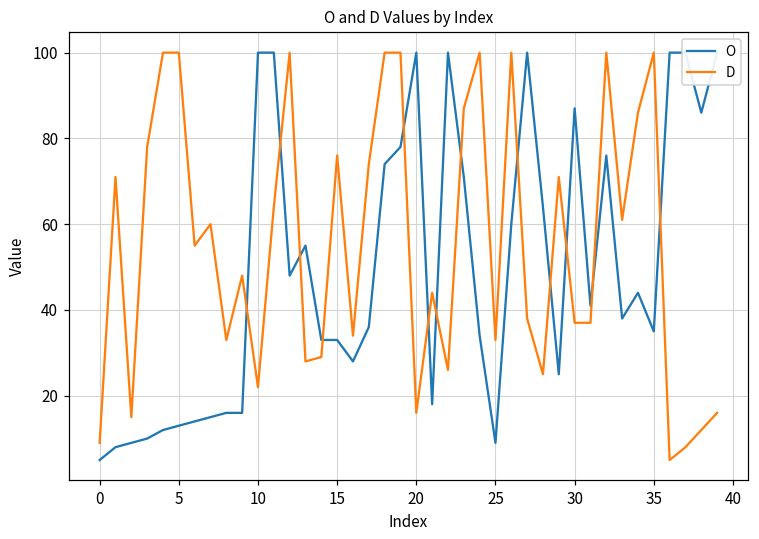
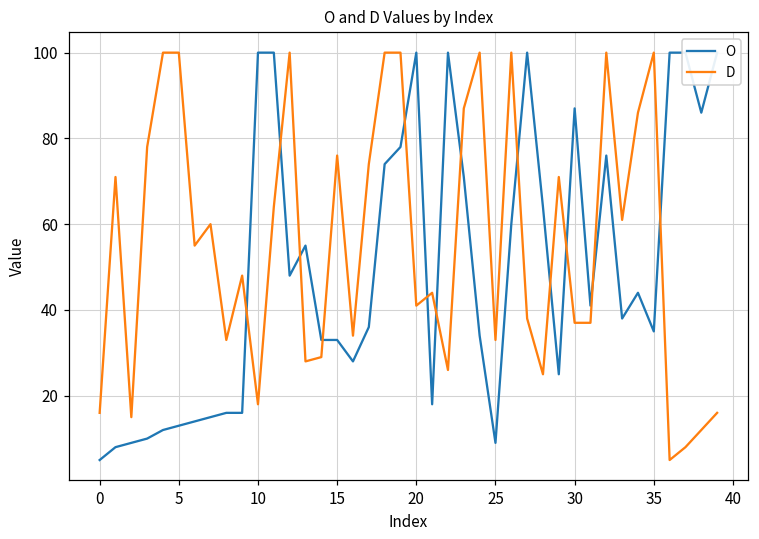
D, 0: 9 -> 16
D, 10: 22 -> 18
D, 20: 16 -> 41
